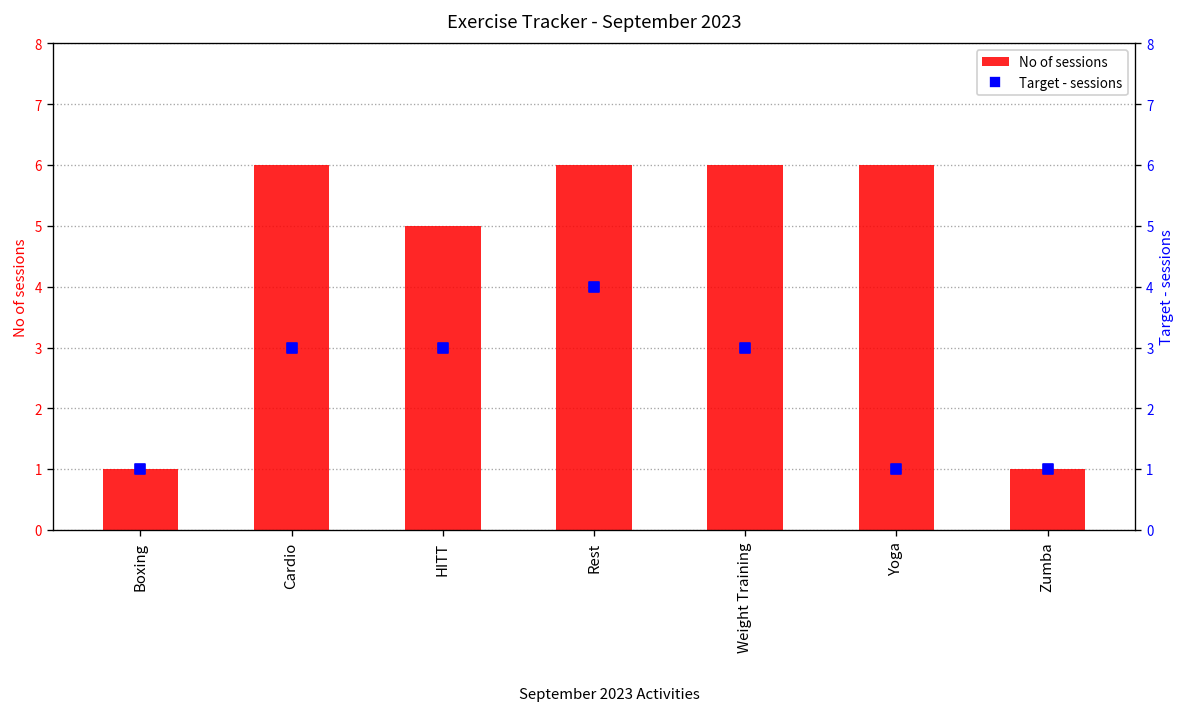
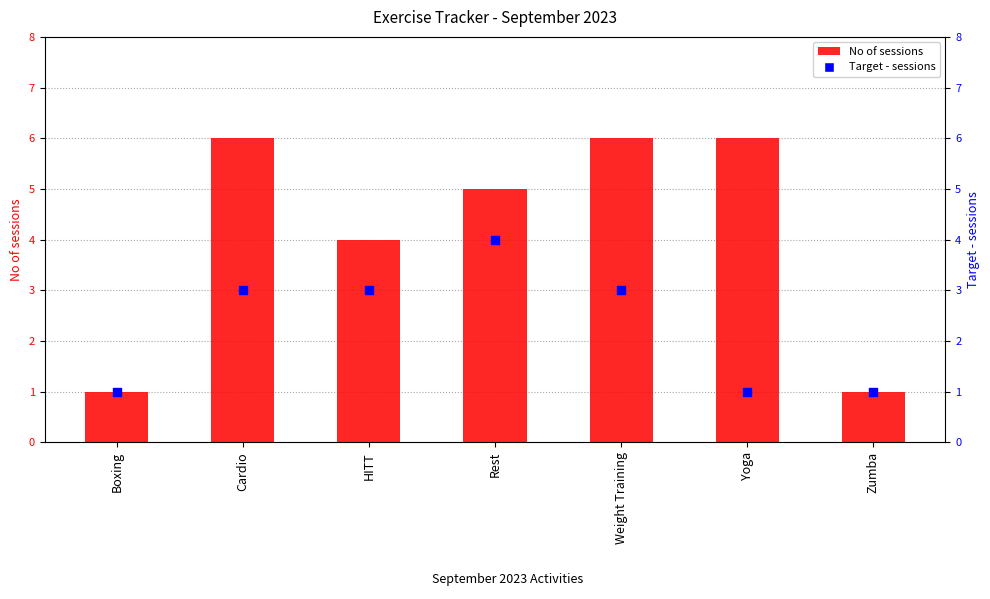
No of sessions, HITT: 5 -> 4
No of sessions, Rest: 6 -> 5
